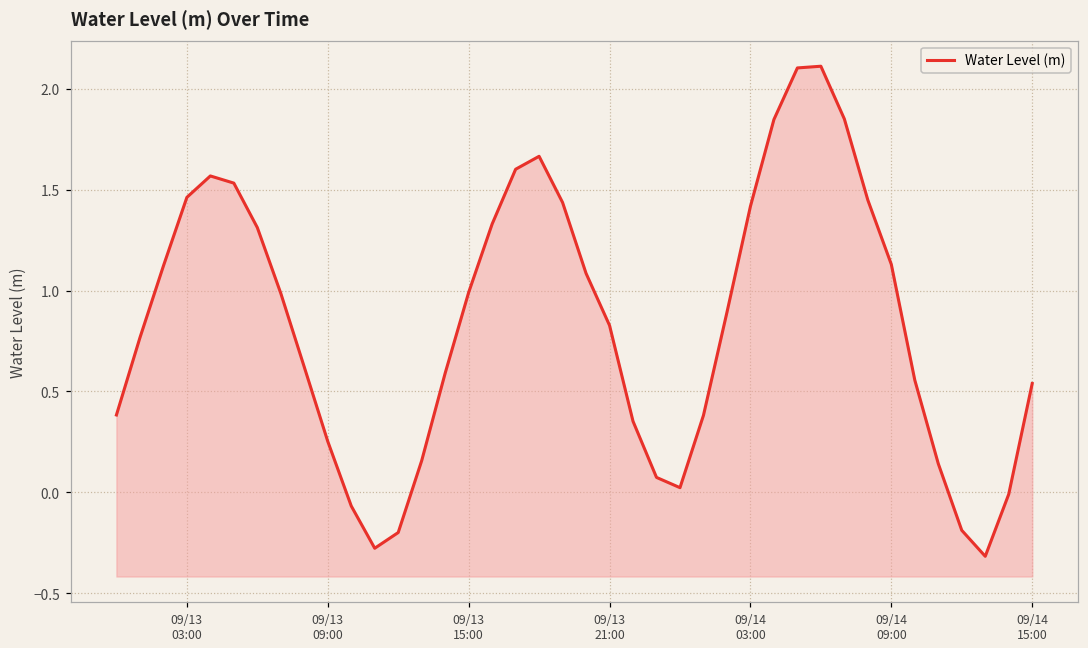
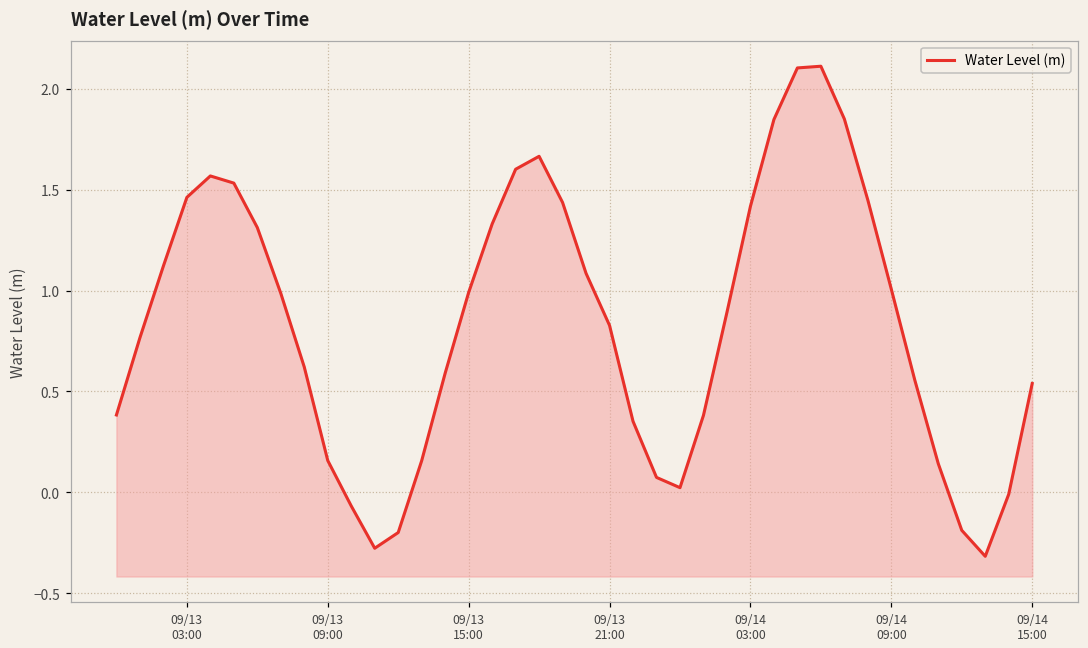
09/13 09:00: 0.25 -> 0.16
09/14 09:00: 1.13 -> 1.01
